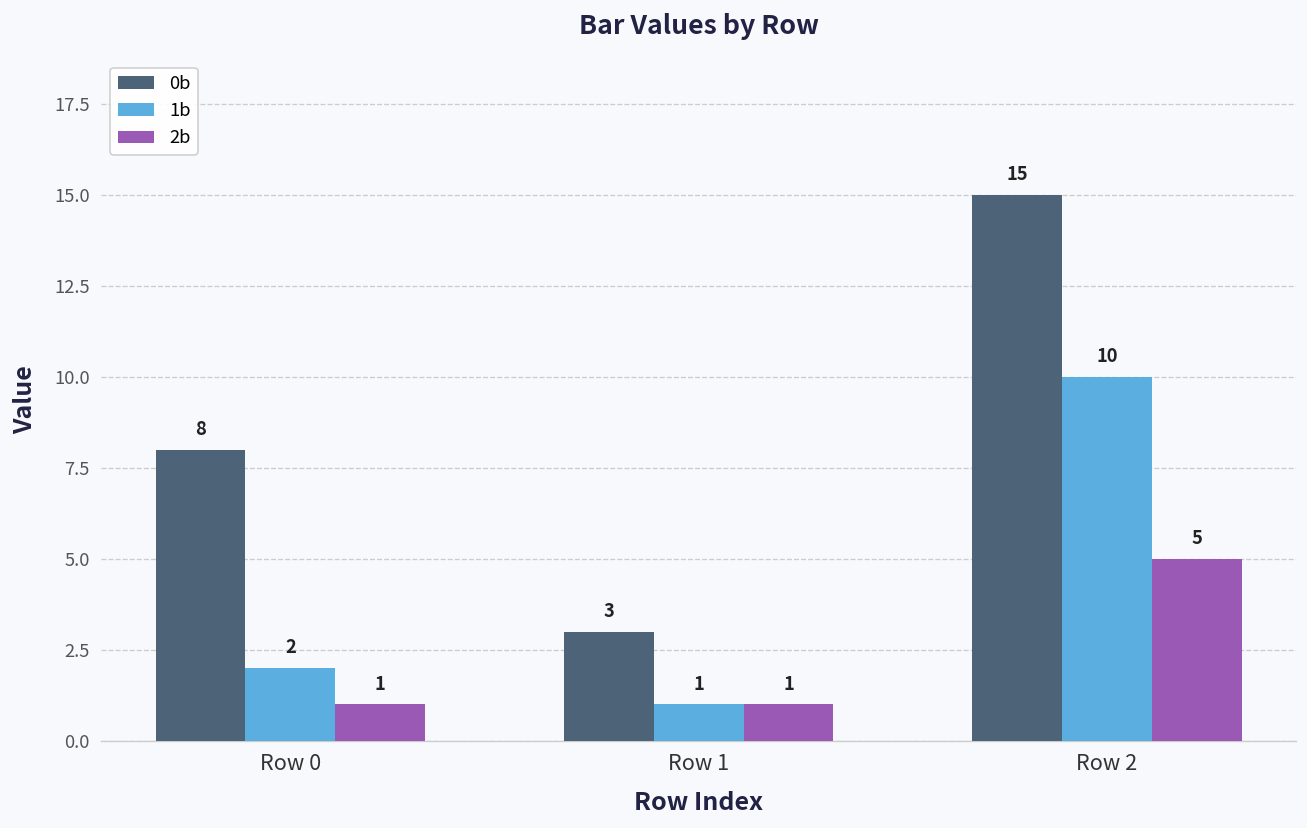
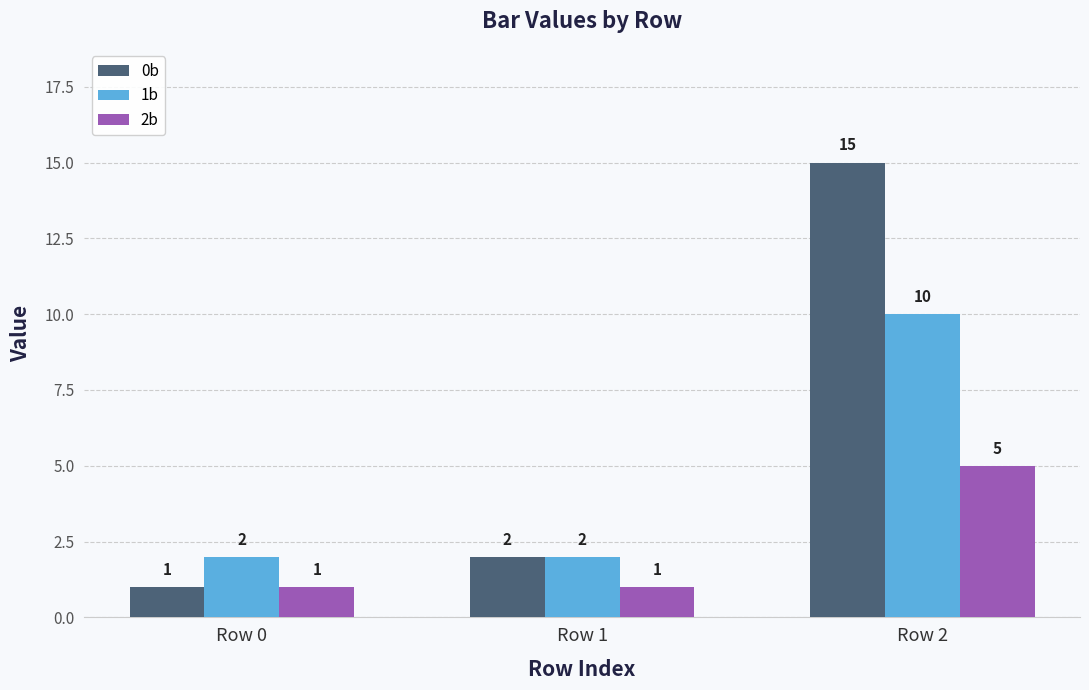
0b, Row 0: 8 -> 1
0b, Row 1: 3 -> 2
1b, Row 1: 1 -> 2
